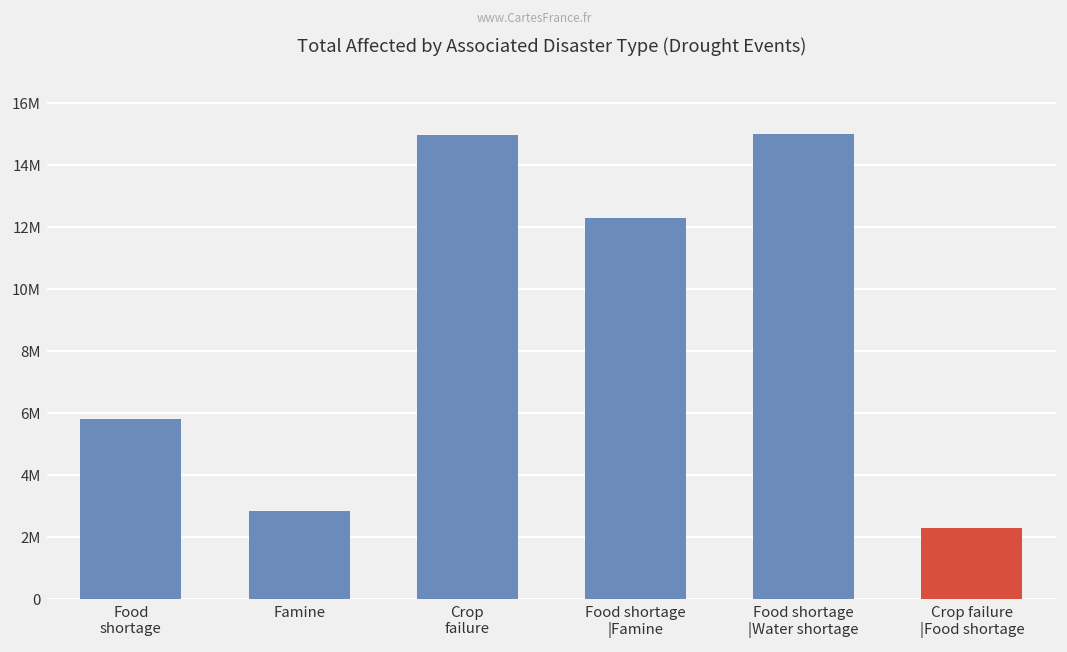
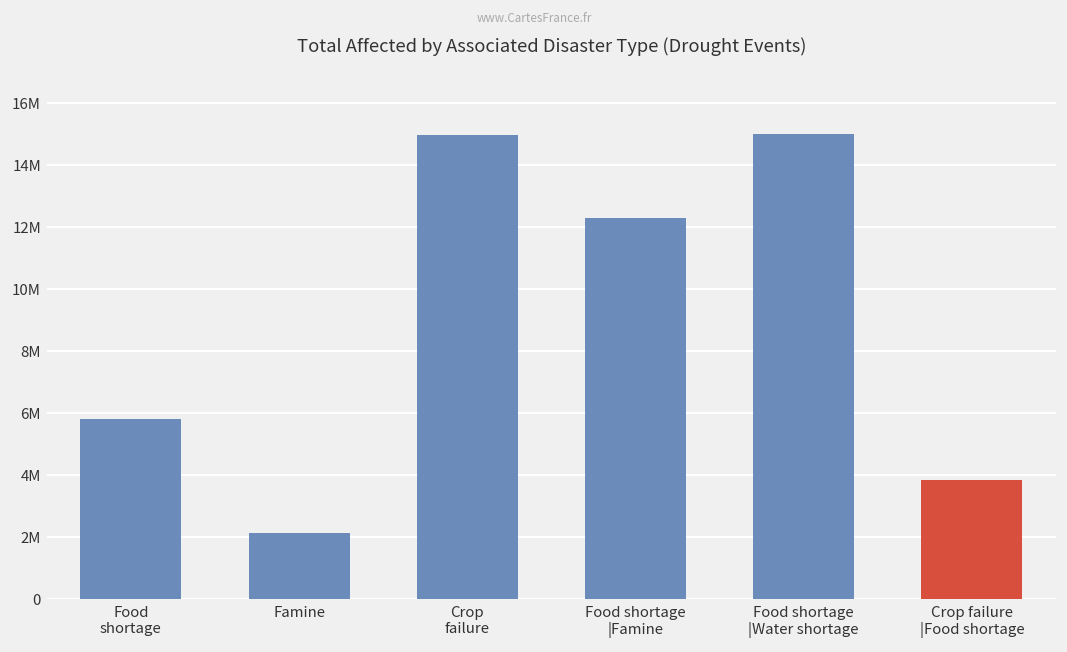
Famine: 2800000 -> 2100000
Crop failure |Food shortage: 2300000 -> 3800000
